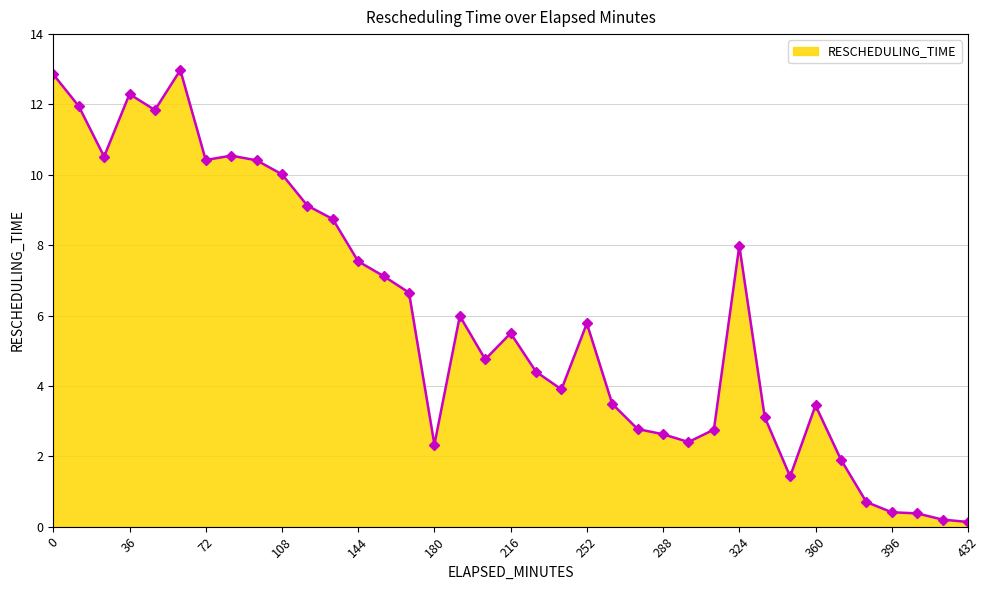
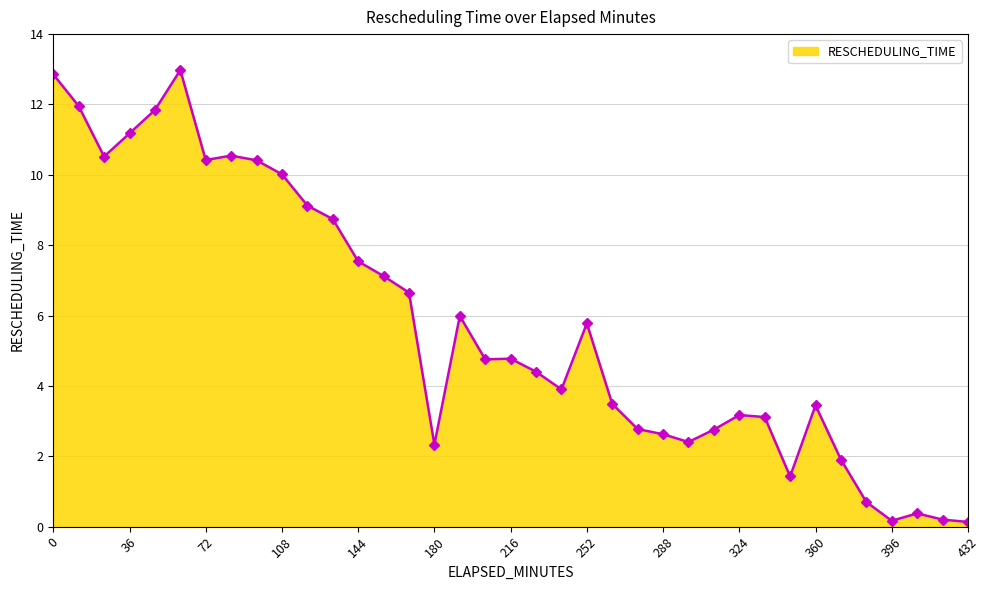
36: 12.3 -> 11.2
216: 5.5 -> 4.8
324: 8.0 -> 3.2
396: 0.4 -> 0.2
